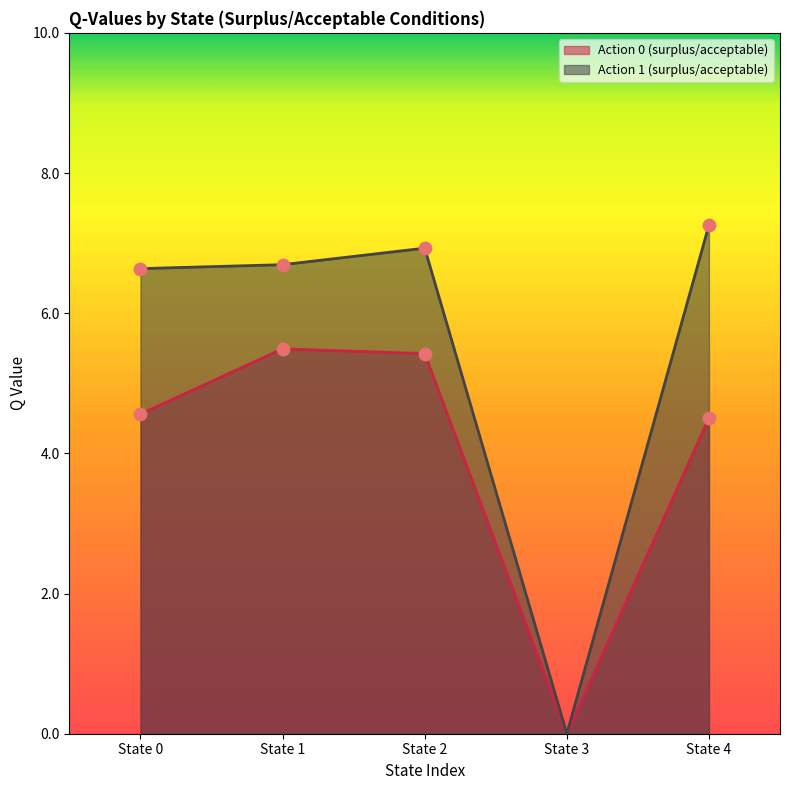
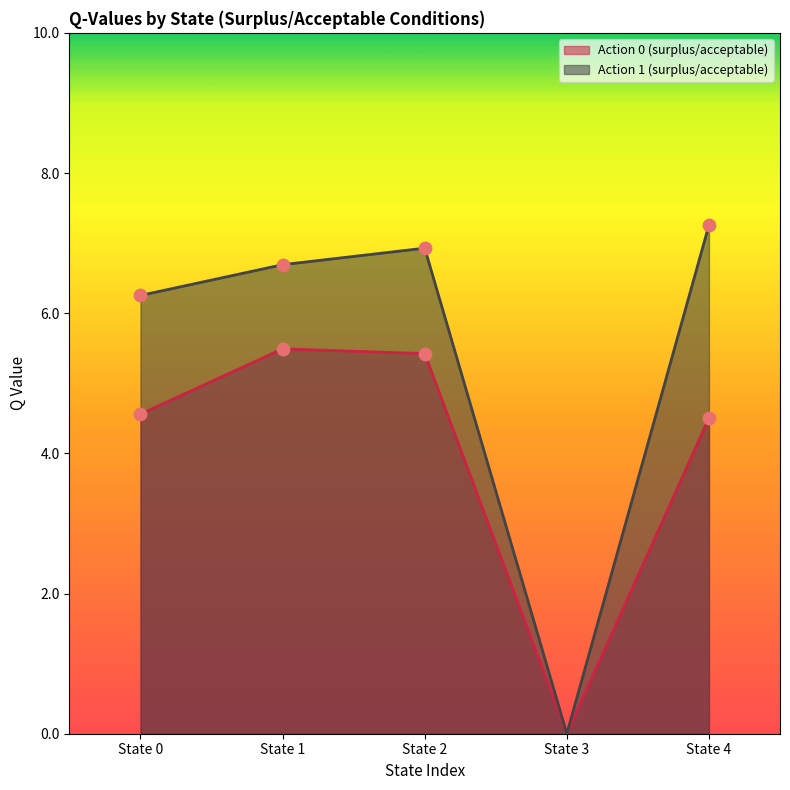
Action 1 (surplus/acceptable), State 0: 6.6 -> 6.3
